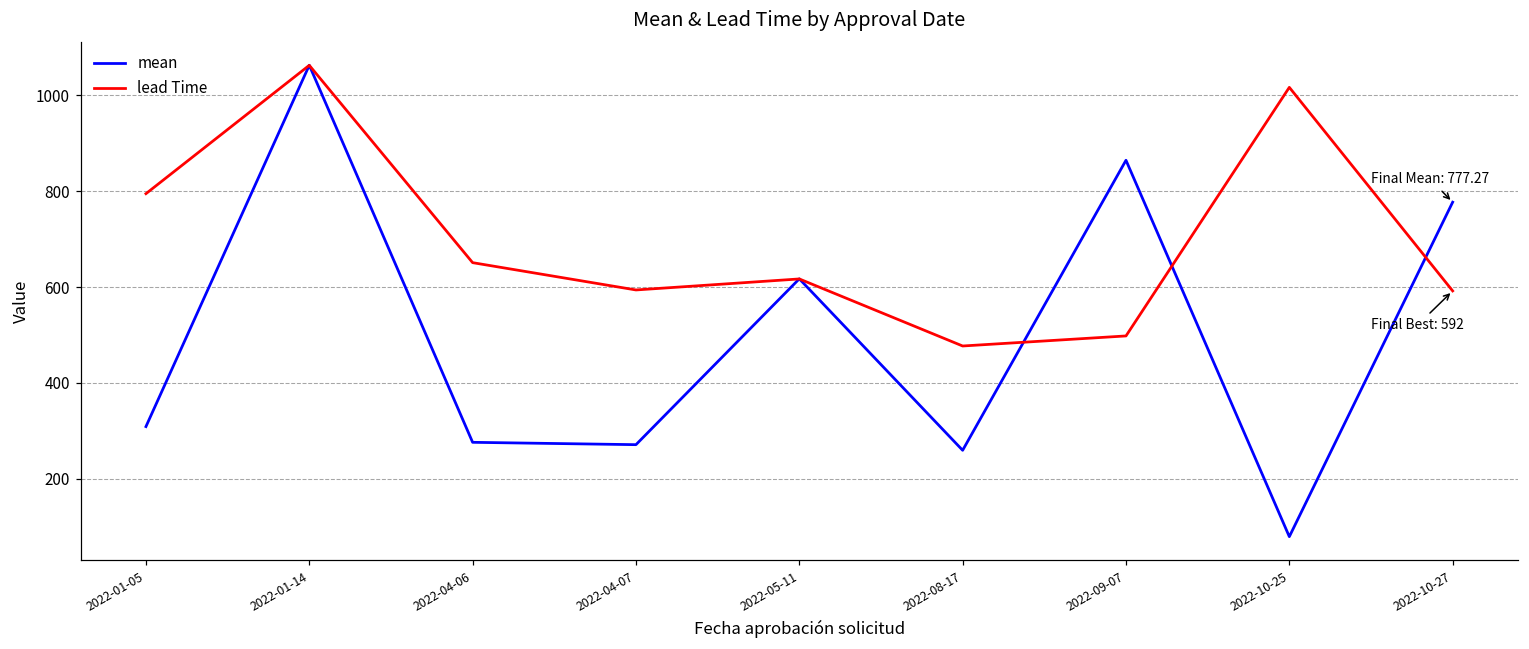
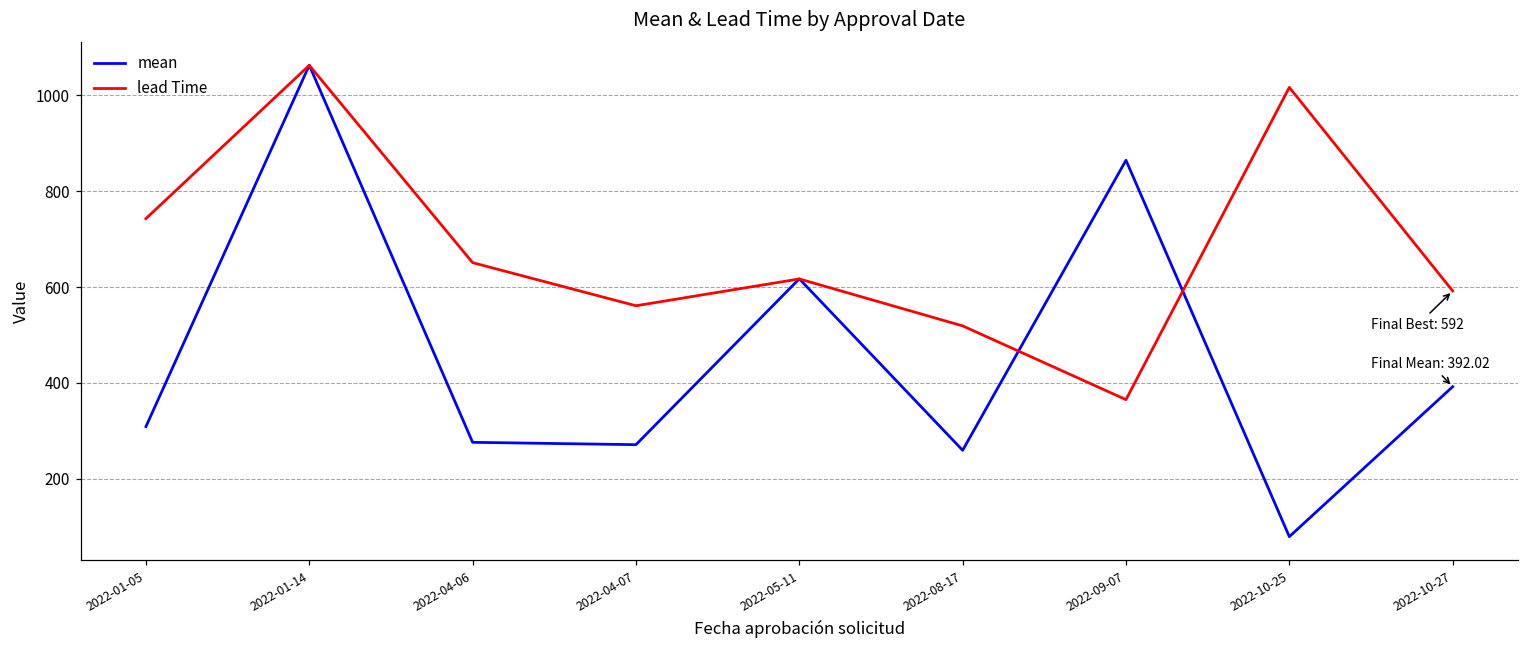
lead Time, 2022-01-05: 800 -> 740
lead Time, 2022-04-07: 590 -> 560
lead Time, 2022-08-17: 480 -> 520
lead Time, 2022-09-07: 500 -> 370
mean, 2022-10-27: 777.27 -> 392.02
